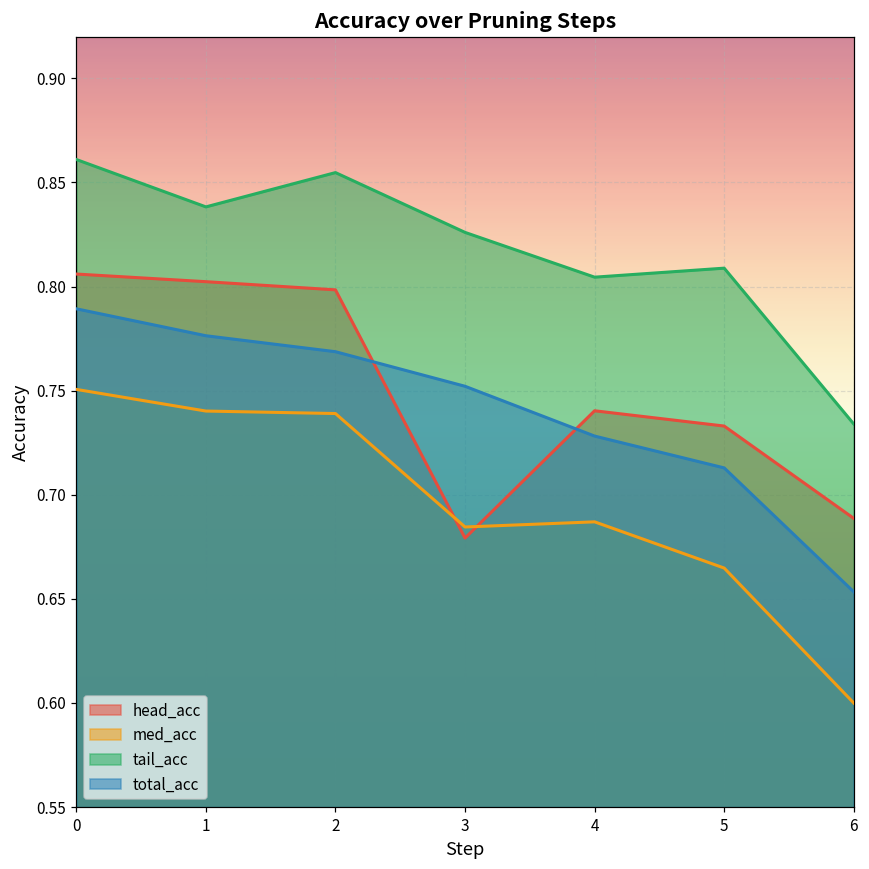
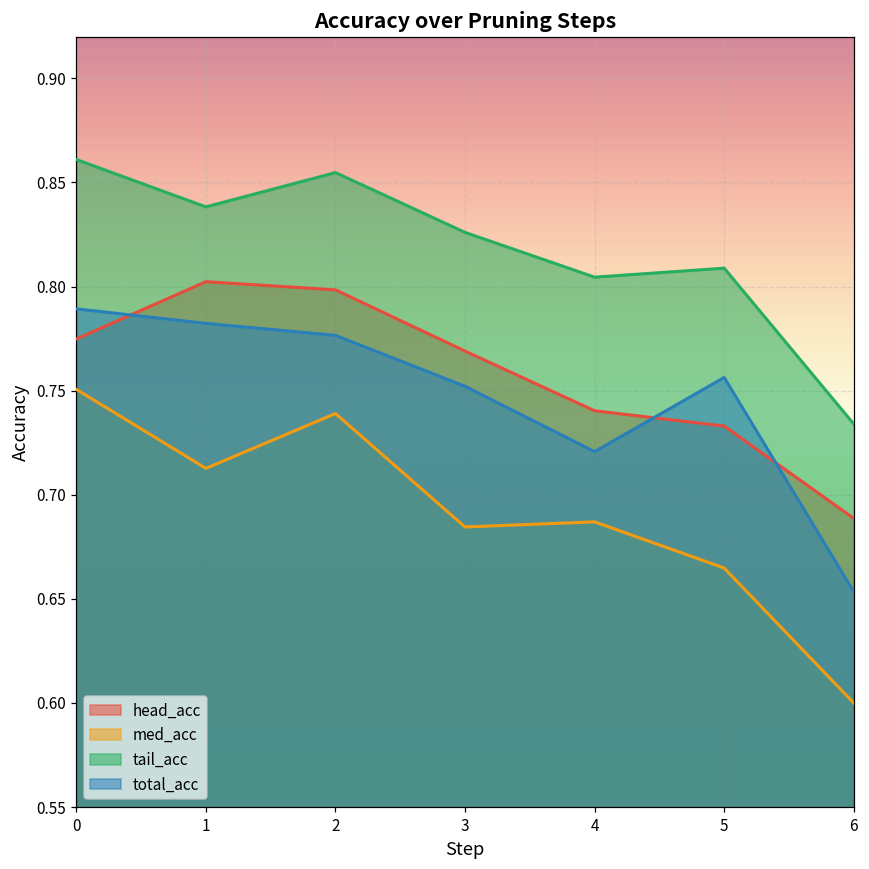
head_acc, 0: 0.806 -> 0.775
med_acc, 1: 0.740 -> 0.713
total_acc, 1: 0.776 -> 0.782
total_acc, 2: 0.769 -> 0.777
head_acc, 3: 0.679 -> 0.769
total_acc, 4: 0.728 -> 0.721
total_acc, 5: 0.713 -> 0.756
